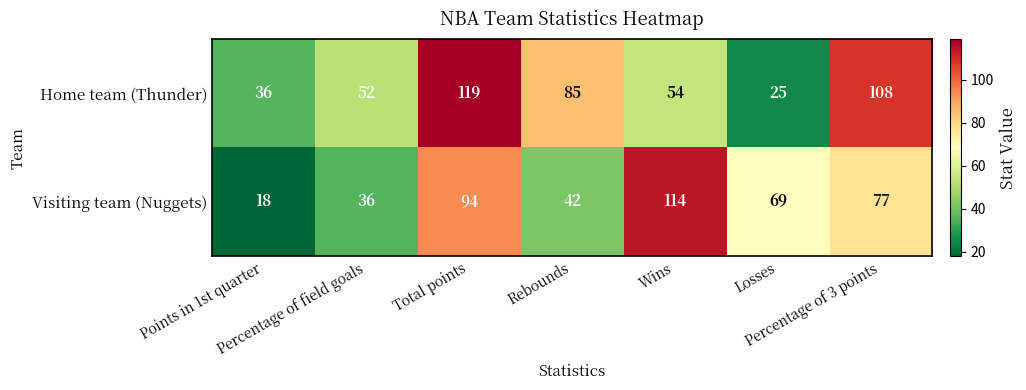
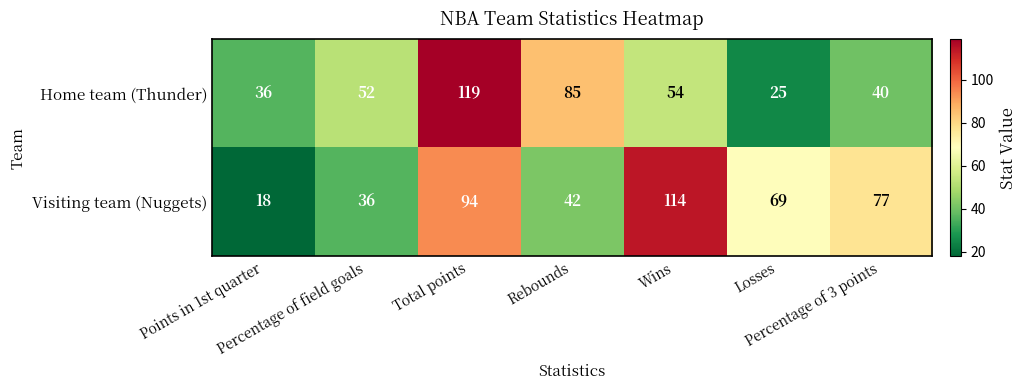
Home team (Thunder), Percentage of 3 points: 108 -> 40
